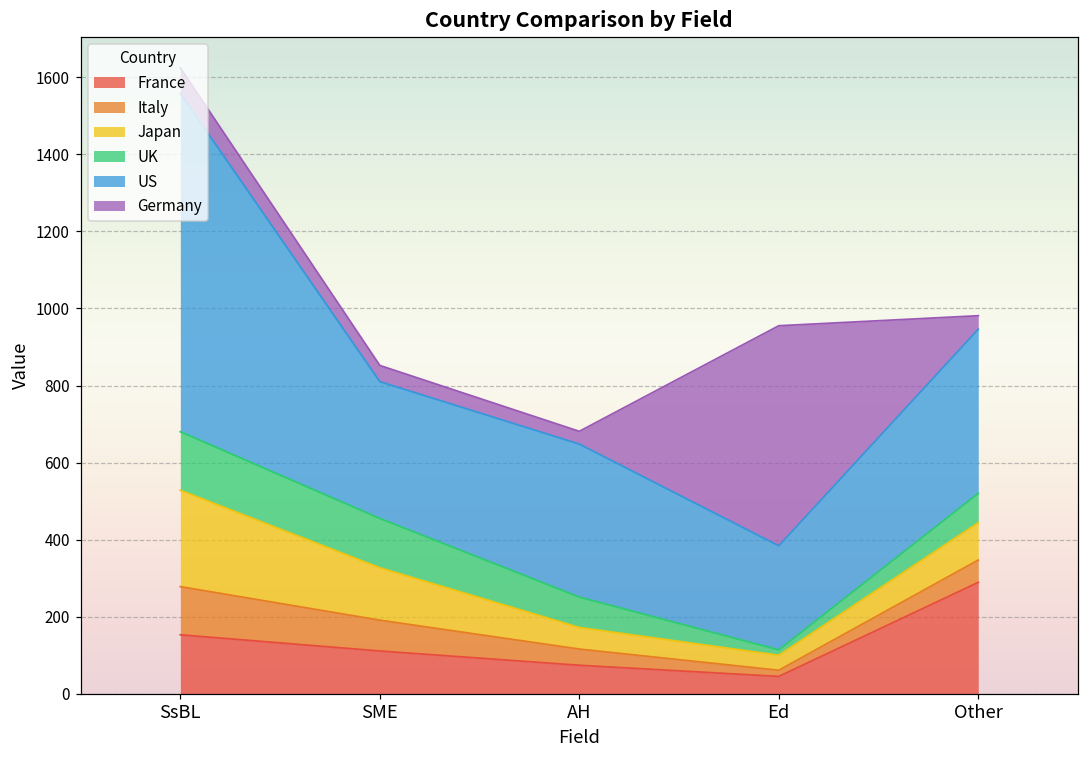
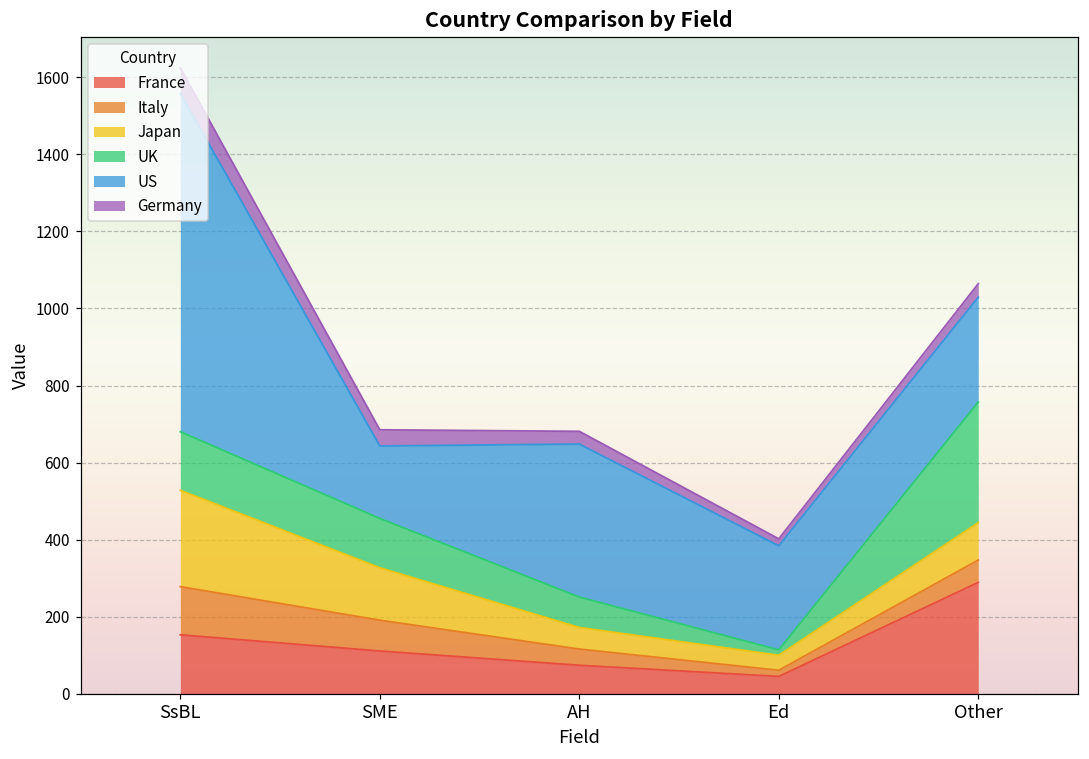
US, SME: 360 -> 190
Germany, Ed: 570 -> 20
UK, Other: 80 -> 310
US, Other: 430 -> 270
